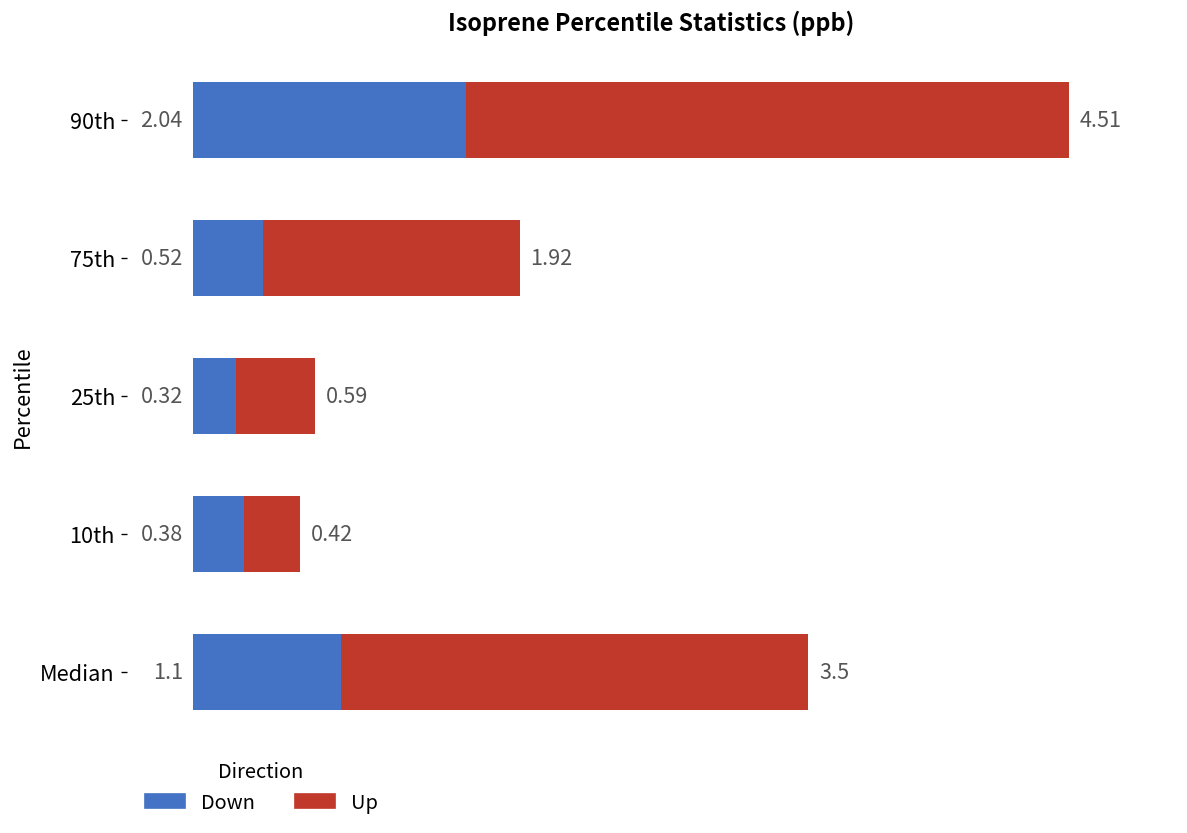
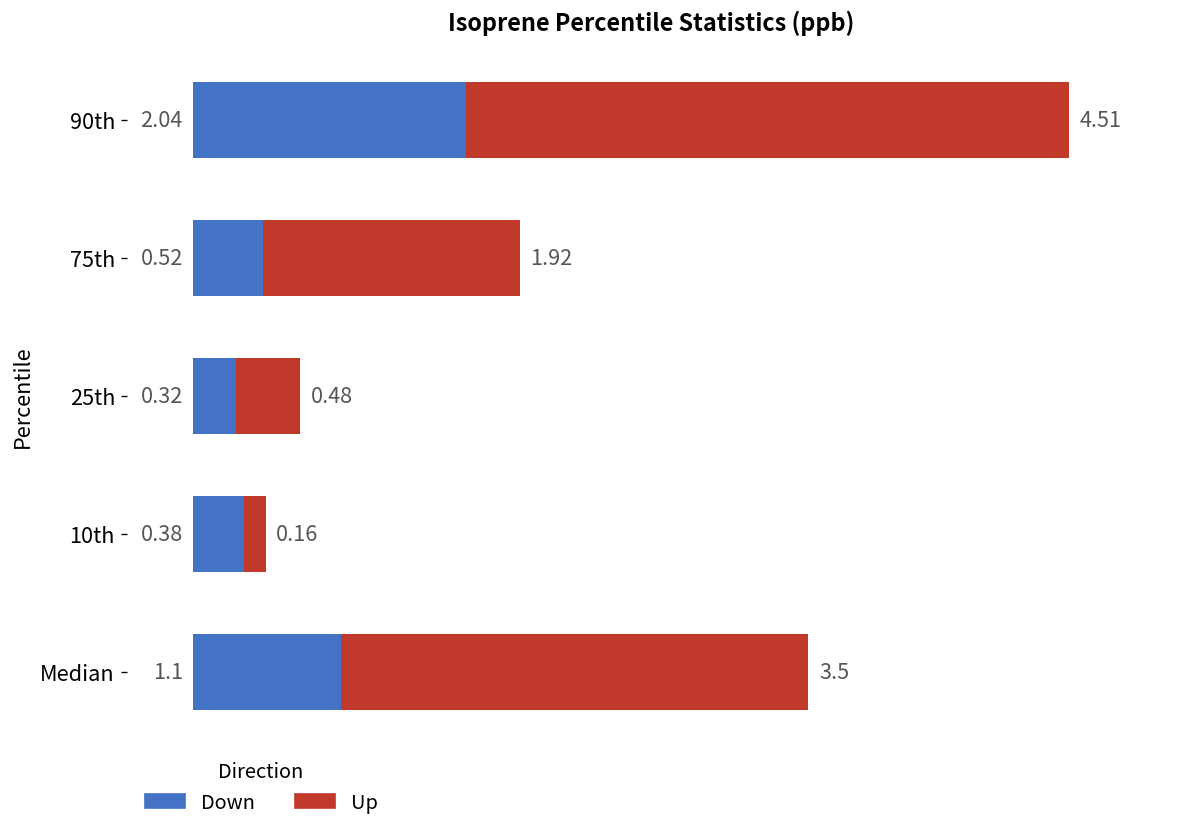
Up, 25th: 0.59 -> 0.48
Up, 10th: 0.42 -> 0.16
